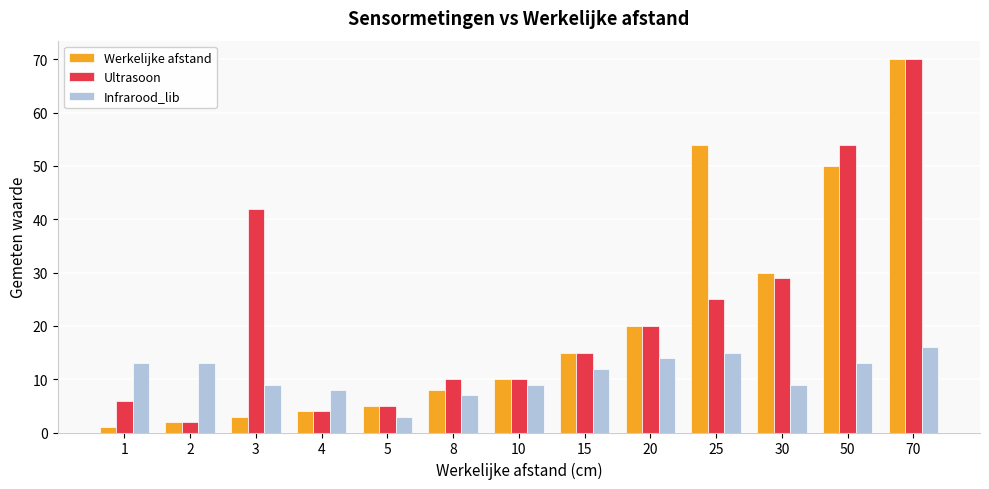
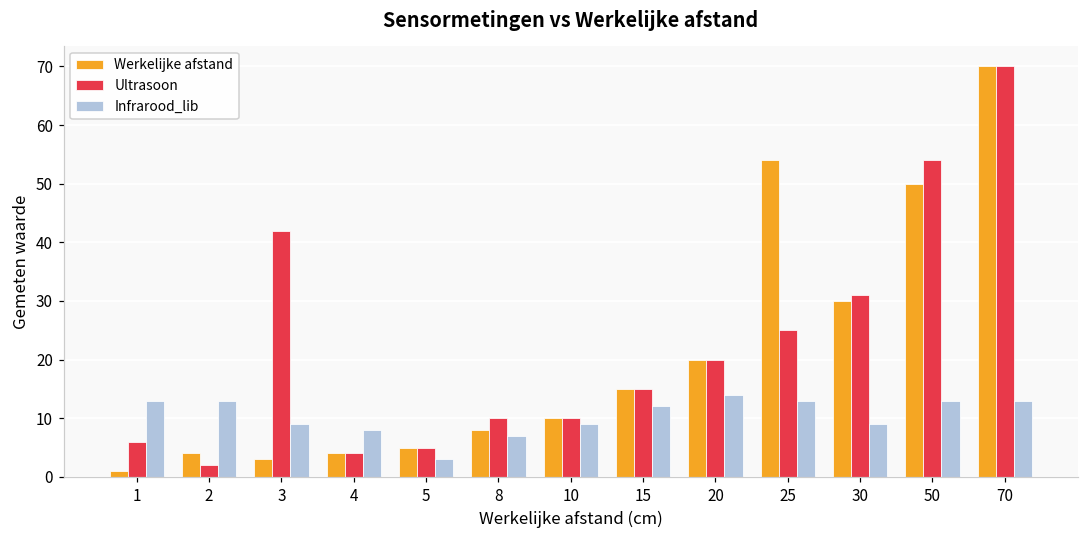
Werkelijke afstand, 2: 2 -> 4
Infrarood_lib, 25: 15 -> 13
Ultrasoon, 30: 29 -> 31
Infrarood_lib, 70: 16 -> 13
